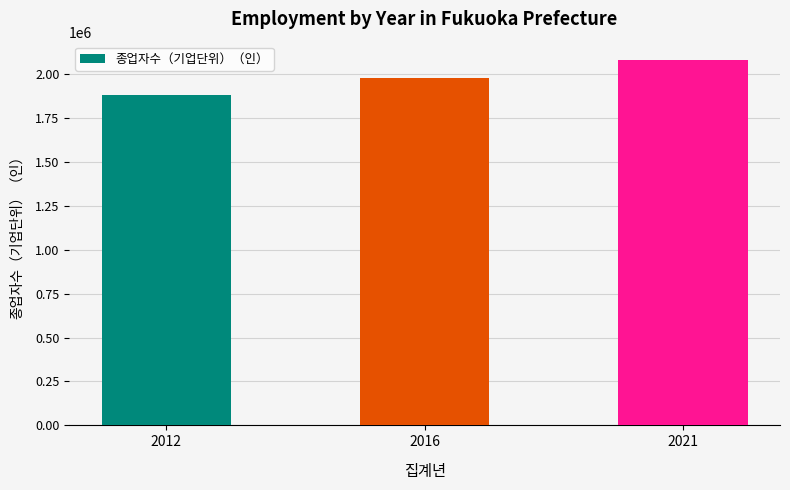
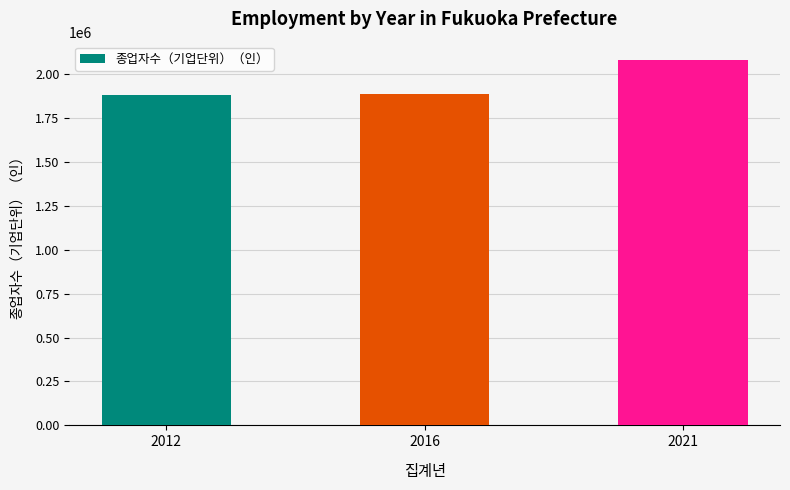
2016: 1980000 -> 1890000
